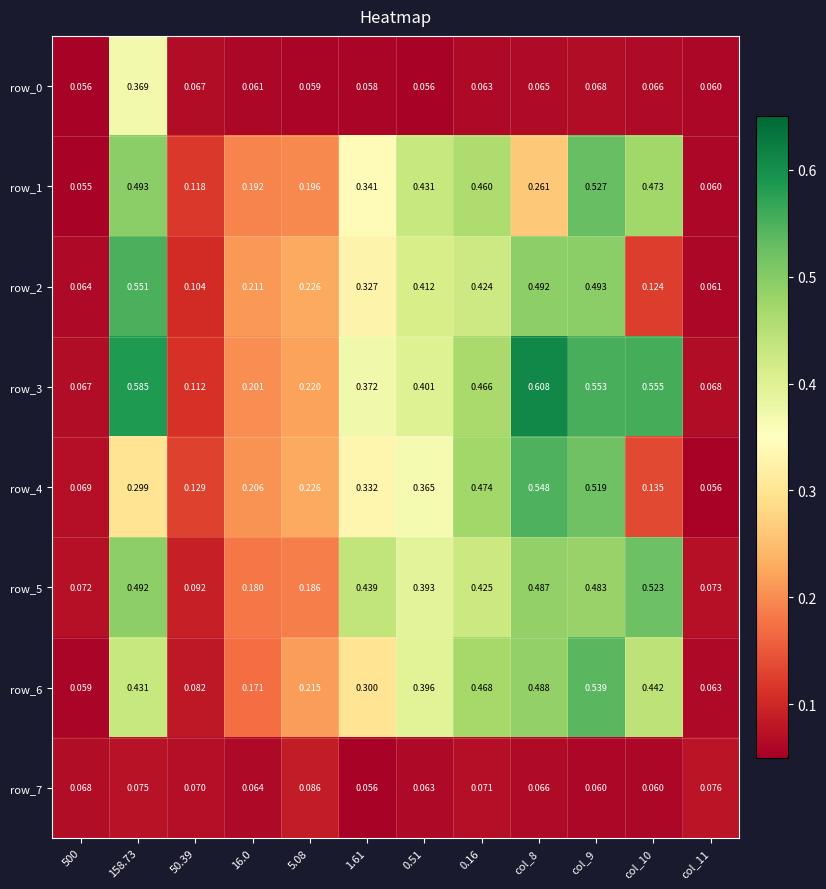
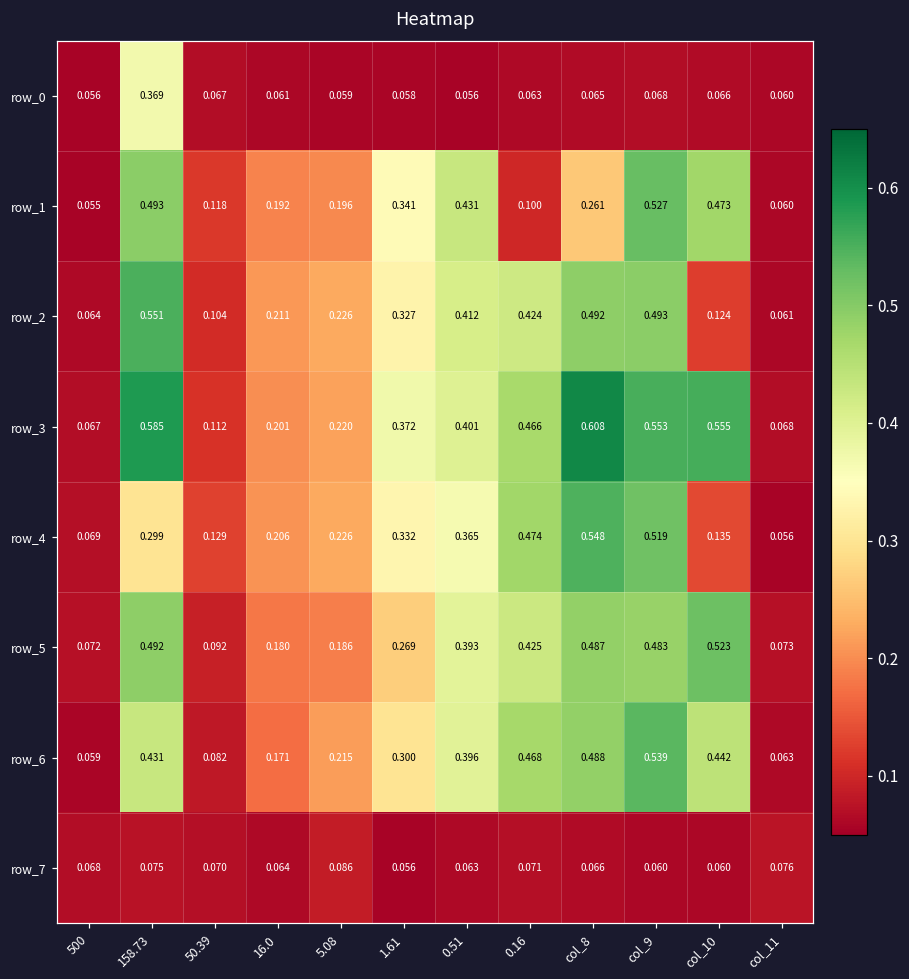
row_1, 0.16: 0.460 -> 0.100
row_5, 1.61: 0.439 -> 0.269
